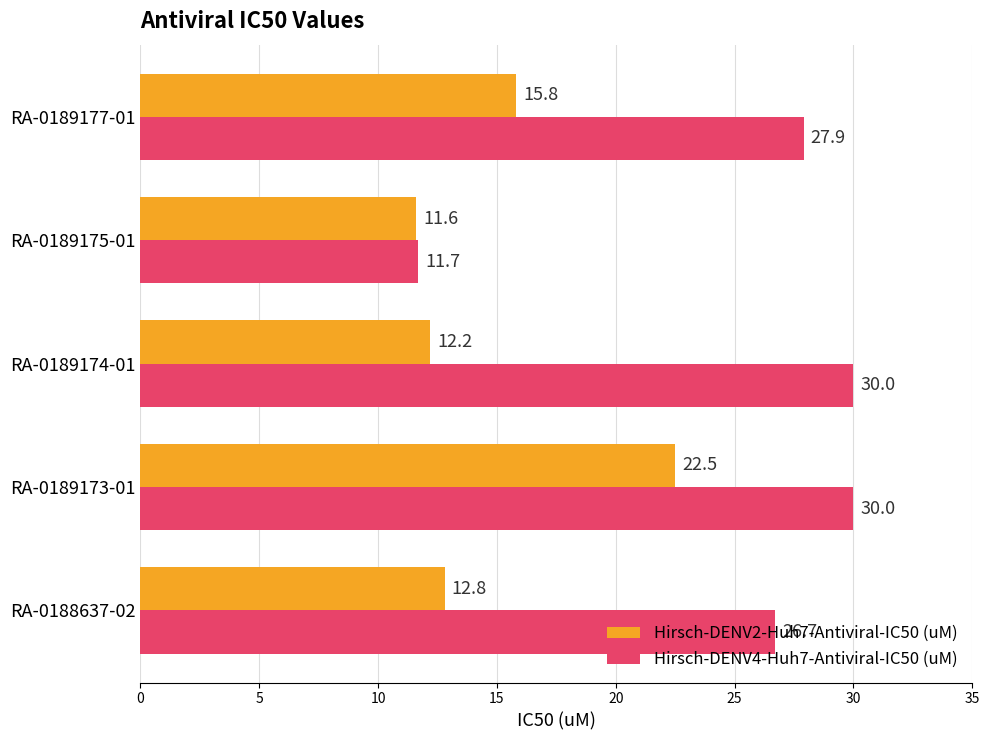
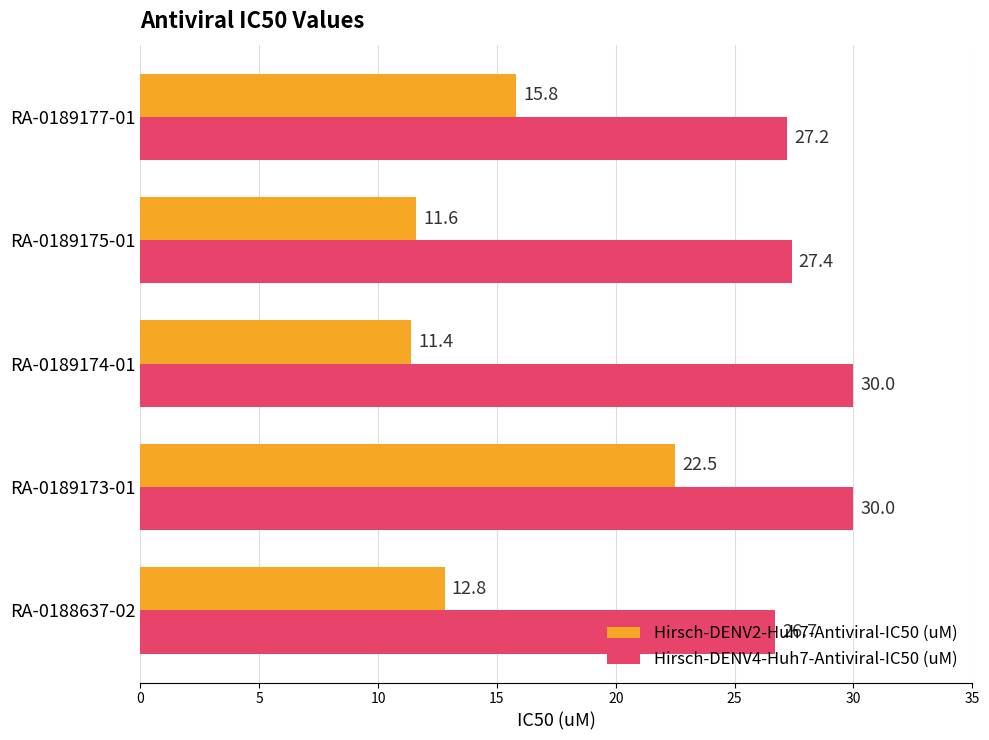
Hirsch-DENV4-Huh7-Antiviral-IC50 (uM), RA-0189177-01: 27.9 -> 27.2
Hirsch-DENV4-Huh7-Antiviral-IC50 (uM), RA-0189175-01: 11.7 -> 27.4
Hirsch-DENV2-Huh7-Antiviral-IC50 (uM), RA-0189174-01: 12.2 -> 11.4
